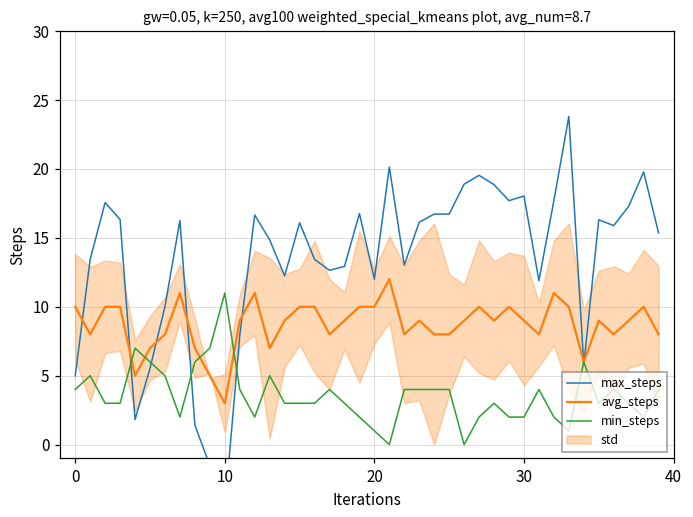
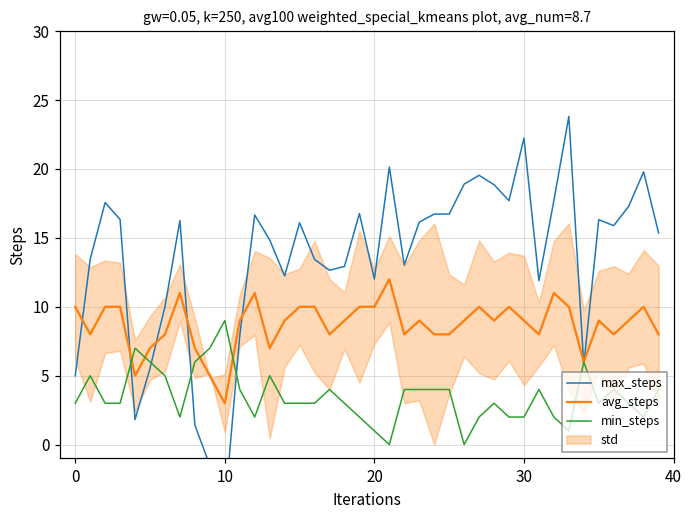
min_steps, 0: 4 -> 3
min_steps, 10: 11 -> 9
max_steps, 30: 18.0 -> 22.2
